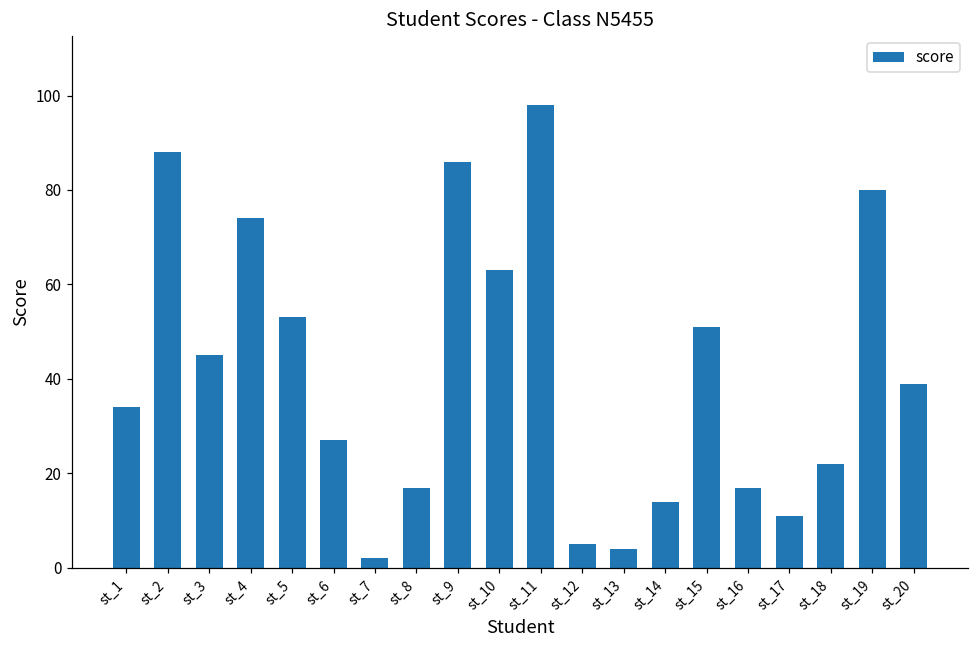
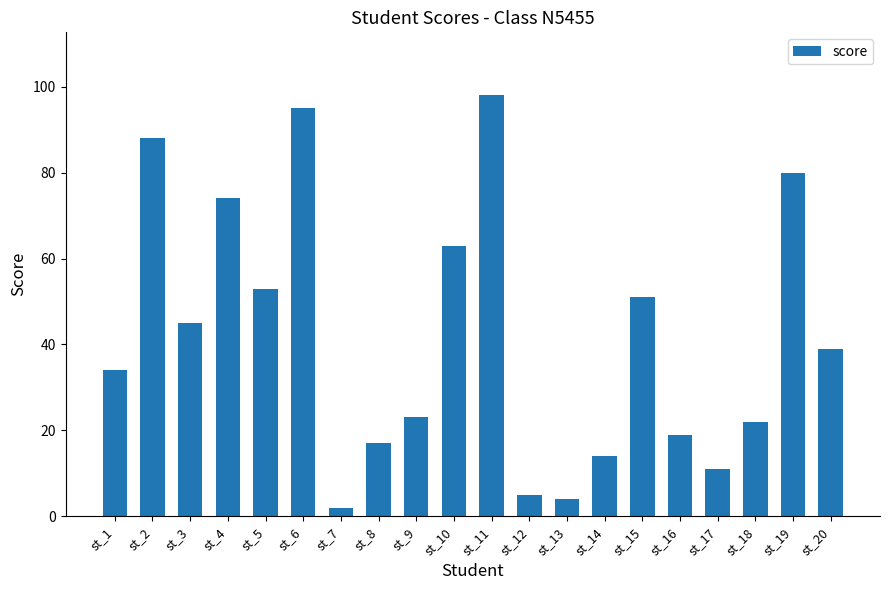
st_6: 27 -> 95
st_9: 86 -> 23
st_16: 17 -> 19
